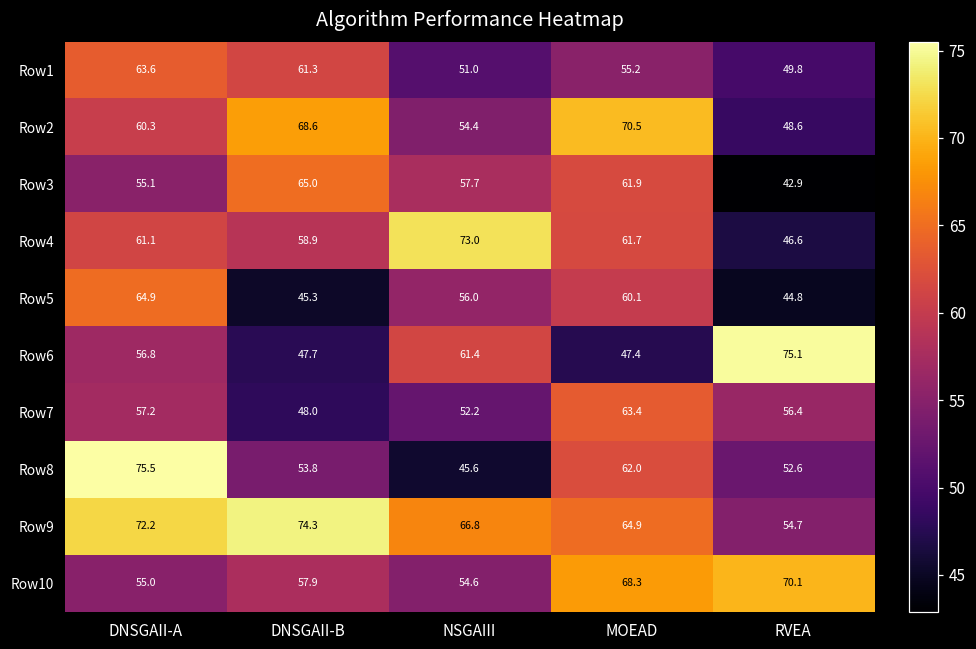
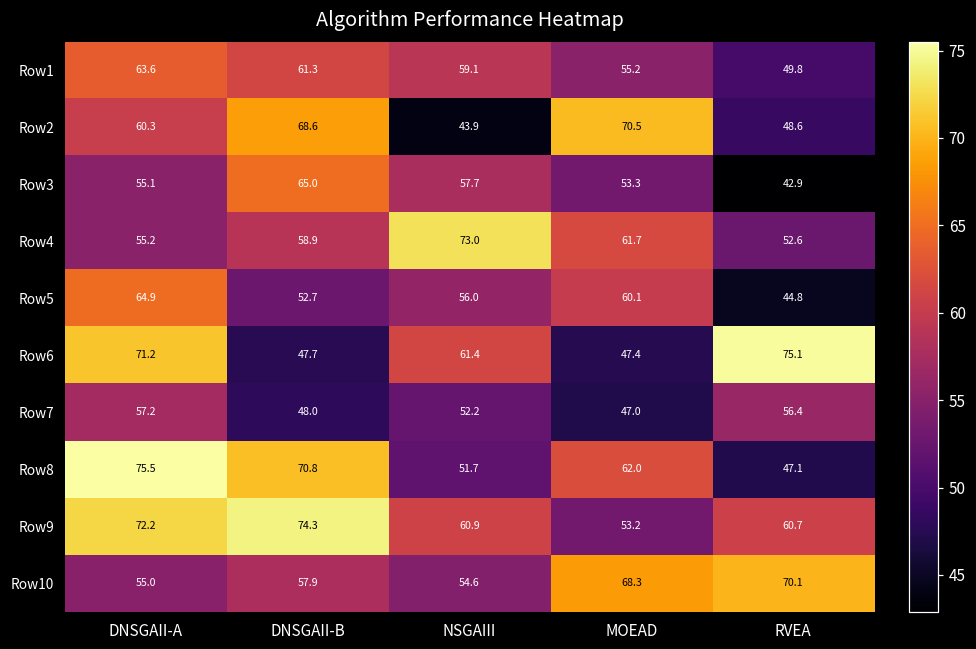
Row1, NSGAIII: 51.0 -> 59.1
Row2, NSGAIII: 54.4 -> 43.9
Row3, MOEAD: 61.9 -> 53.3
Row4, DNSGAII-A: 61.1 -> 55.2
Row4, RVEA: 46.6 -> 52.6
Row5, DNSGAII-B: 45.3 -> 52.7
Row6, DNSGAII-A: 56.8 -> 71.2
Row7, MOEAD: 63.4 -> 47.0
Row8, DNSGAII-B: 53.8 -> 70.8
Row8, NSGAIII: 45.6 -> 51.7
Row8, RVEA: 52.6 -> 47.1
Row9, NSGAIII: 66.8 -> 60.9
Row9, MOEAD: 64.9 -> 53.2
Row9, RVEA: 54.7 -> 60.7
